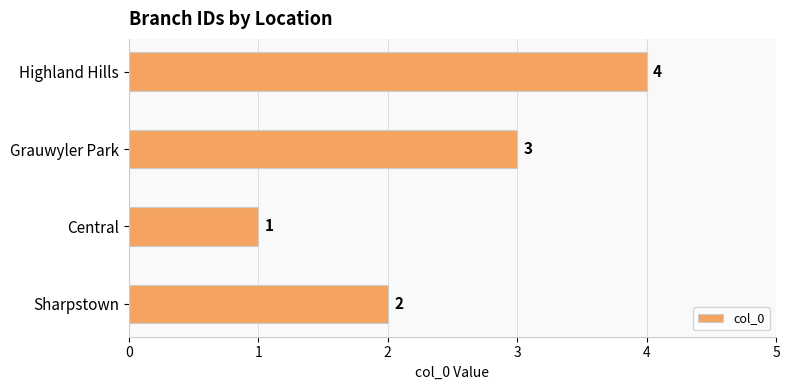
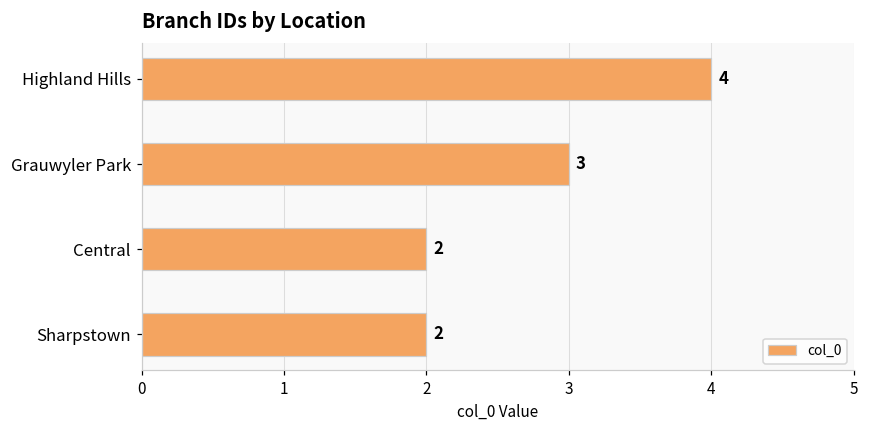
Central: 1 -> 2
